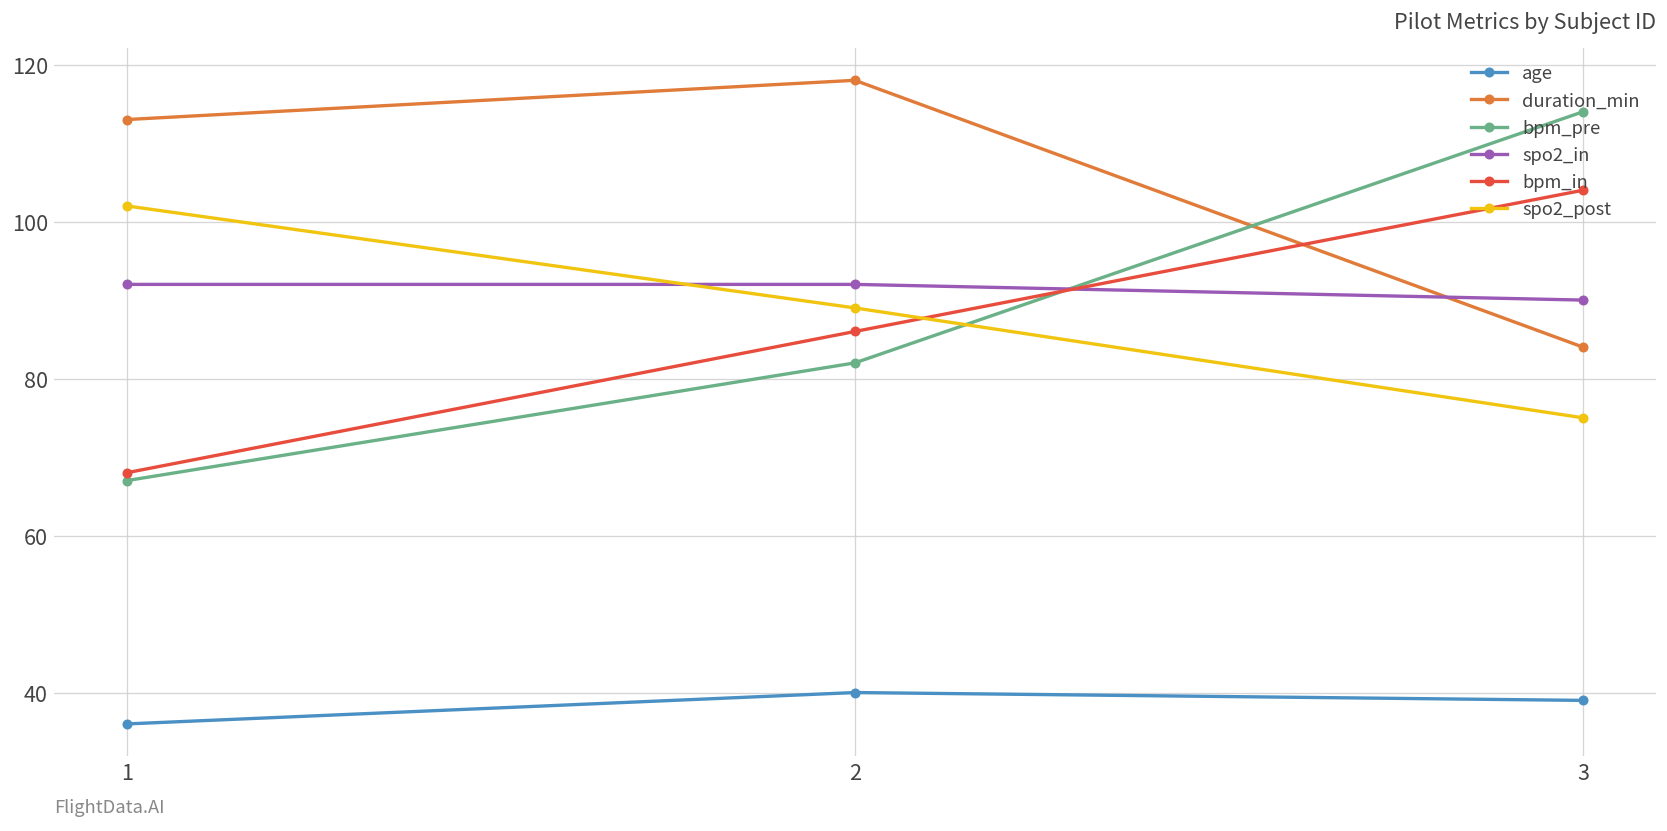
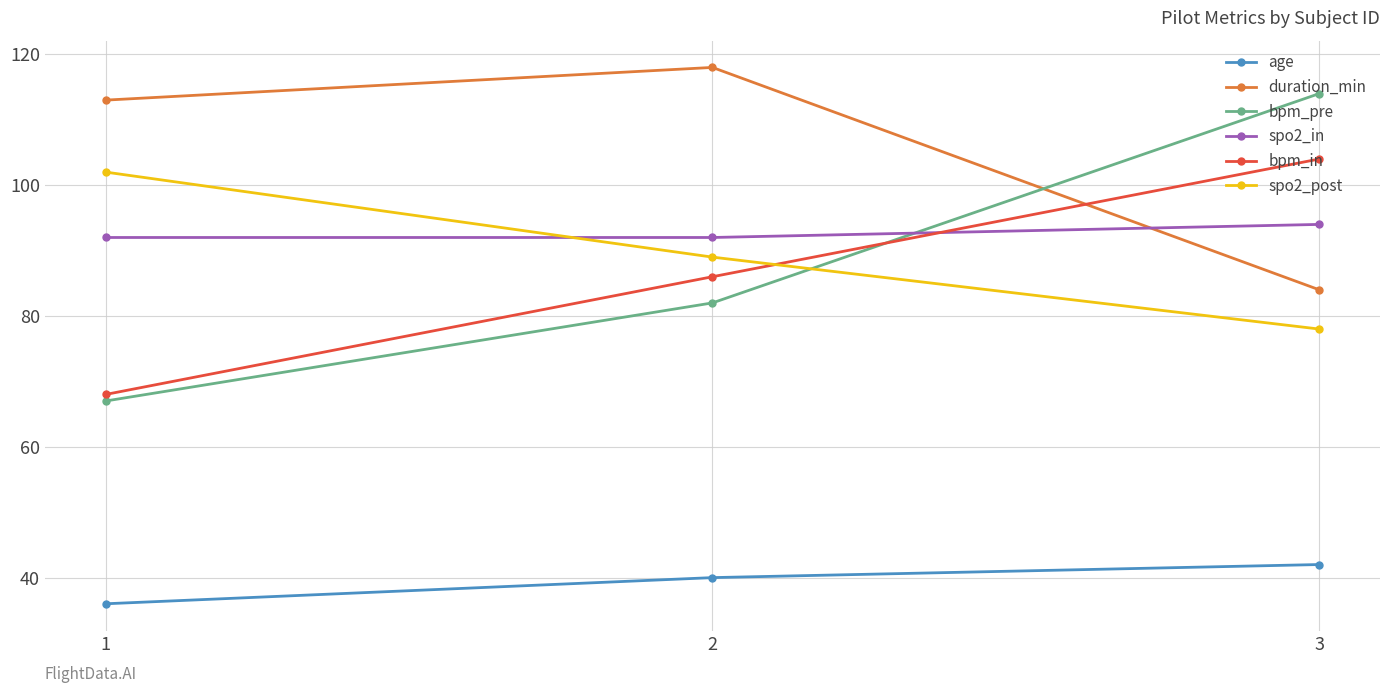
age, 3: 39 -> 42
spo2_in, 3: 90 -> 94
spo2_post, 3: 75 -> 78
